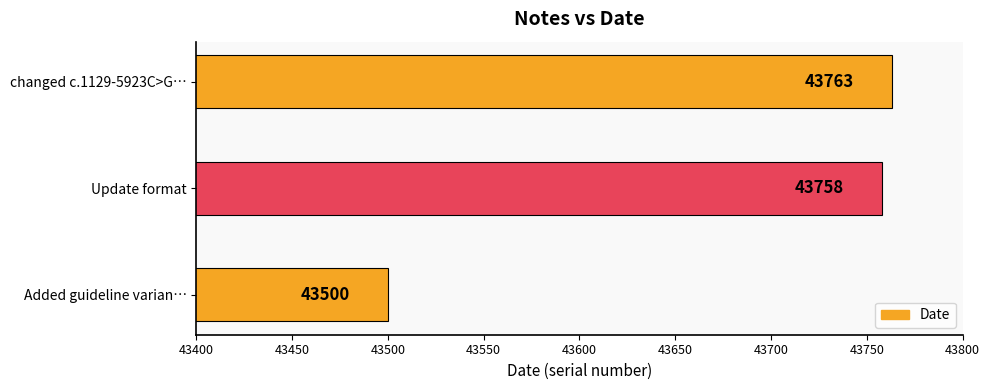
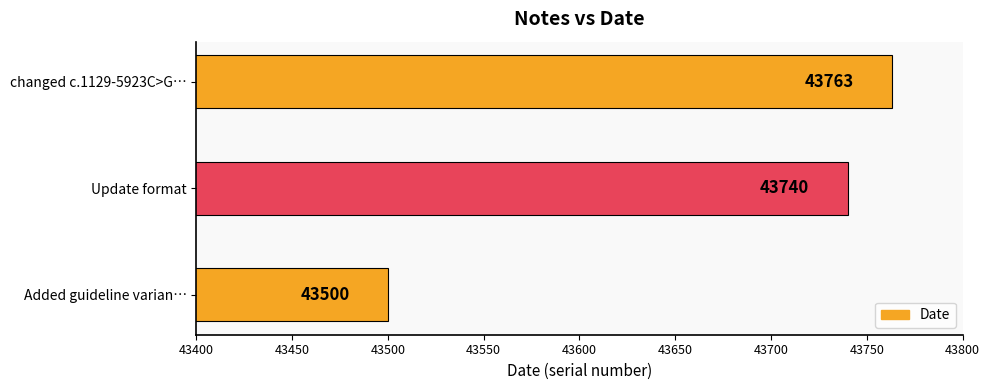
Update format: 43758 -> 43740
